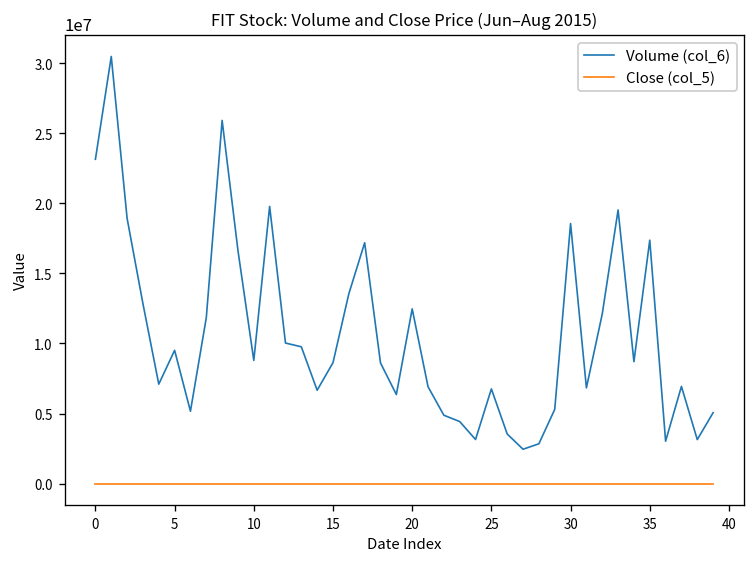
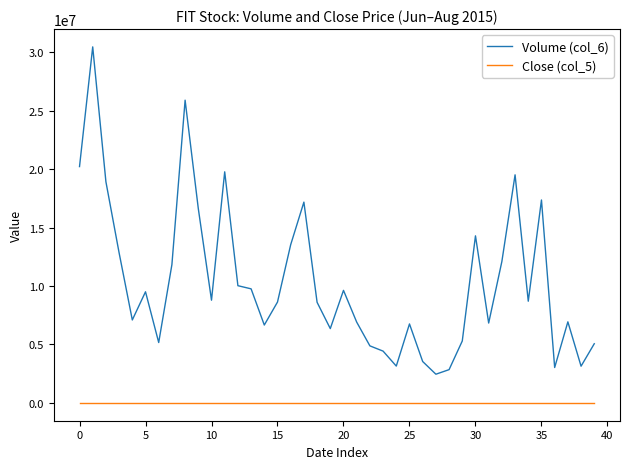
Volume (col_6), 0: 23100000 -> 20200000
Volume (col_6), 20: 12500000 -> 9600000
Volume (col_6), 30: 18600000 -> 14300000
